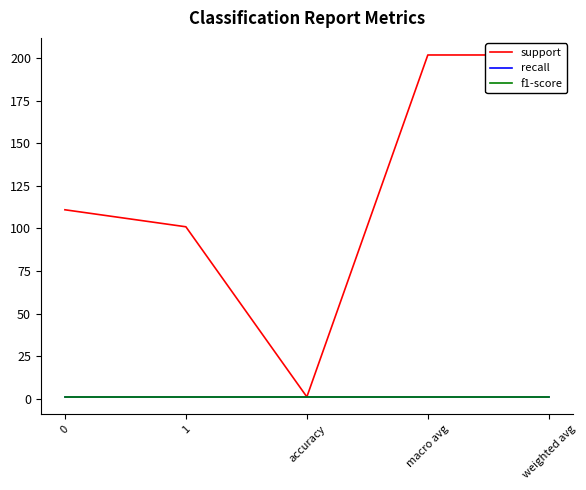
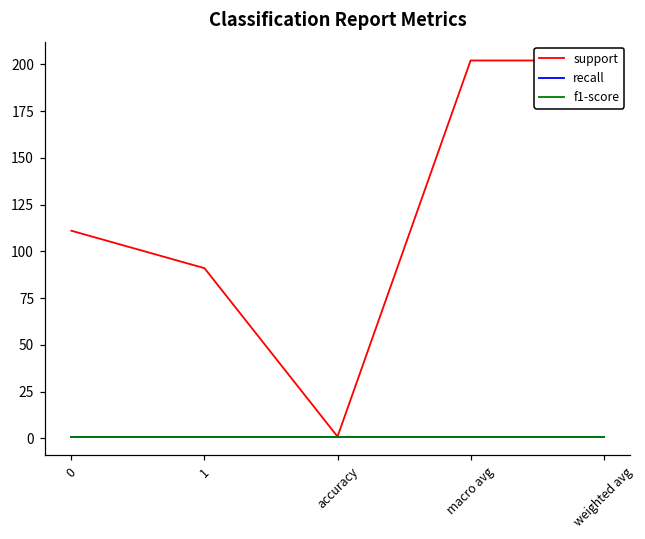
support, 1: 101 -> 91
